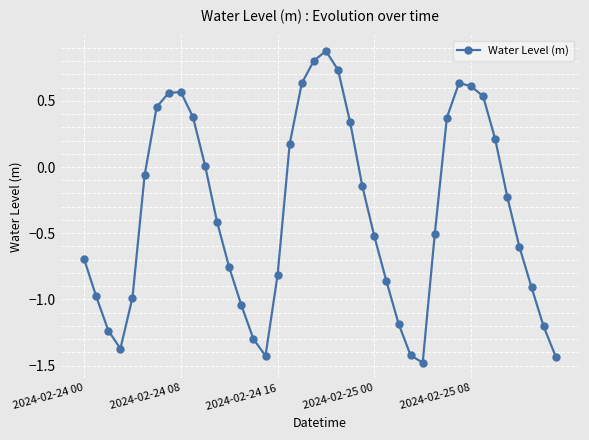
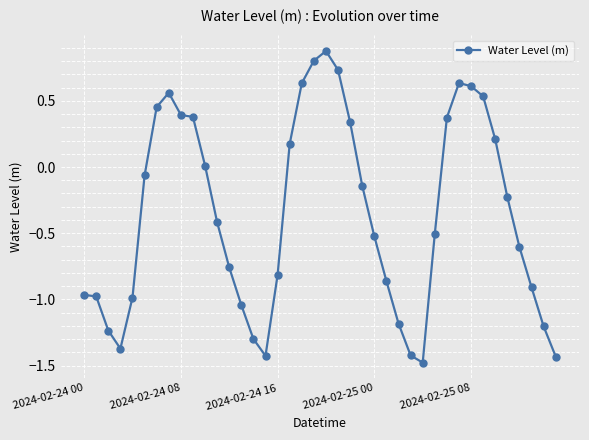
2024-02-24 00: -0.70 -> -0.97
2024-02-24 08: 0.57 -> 0.39
